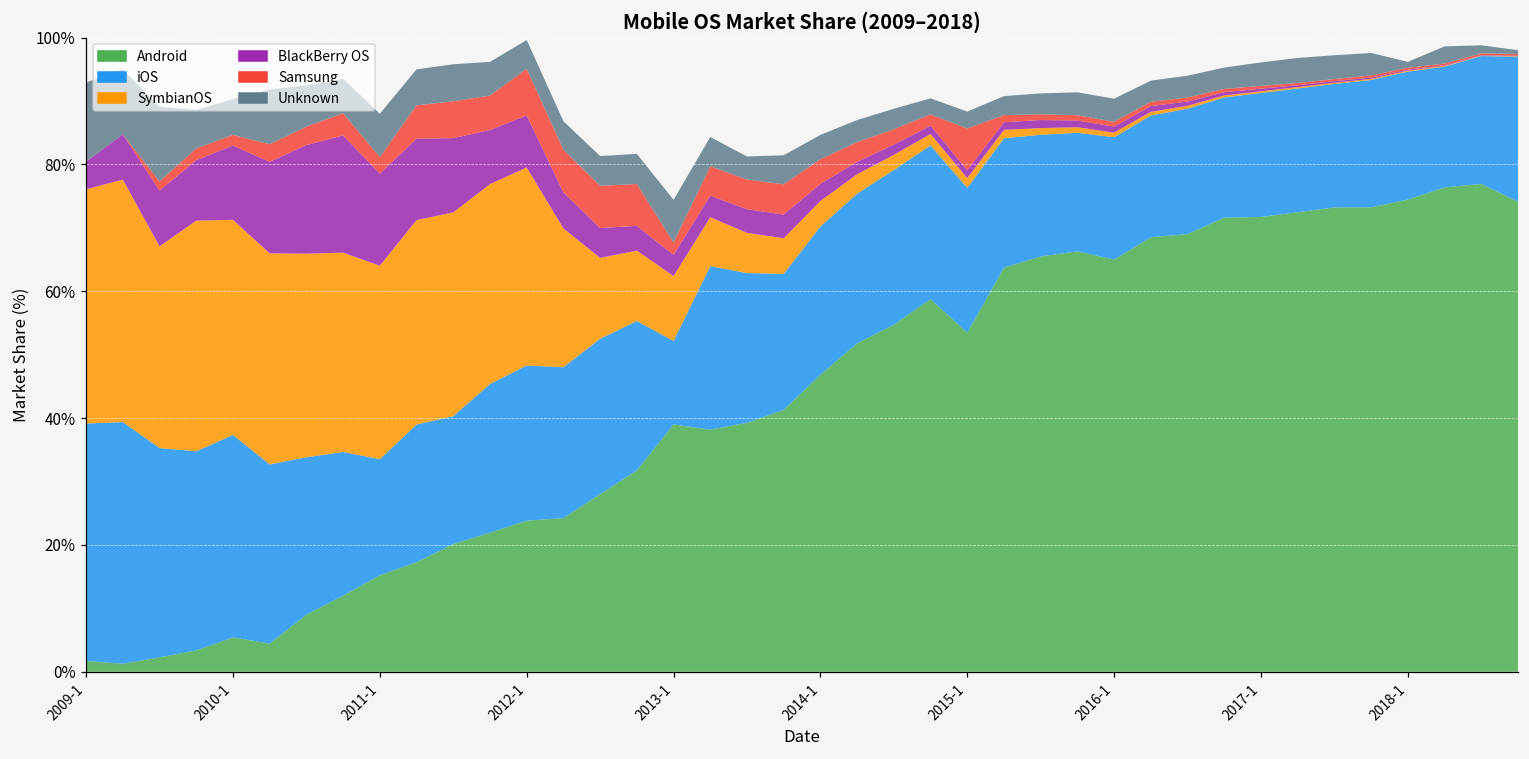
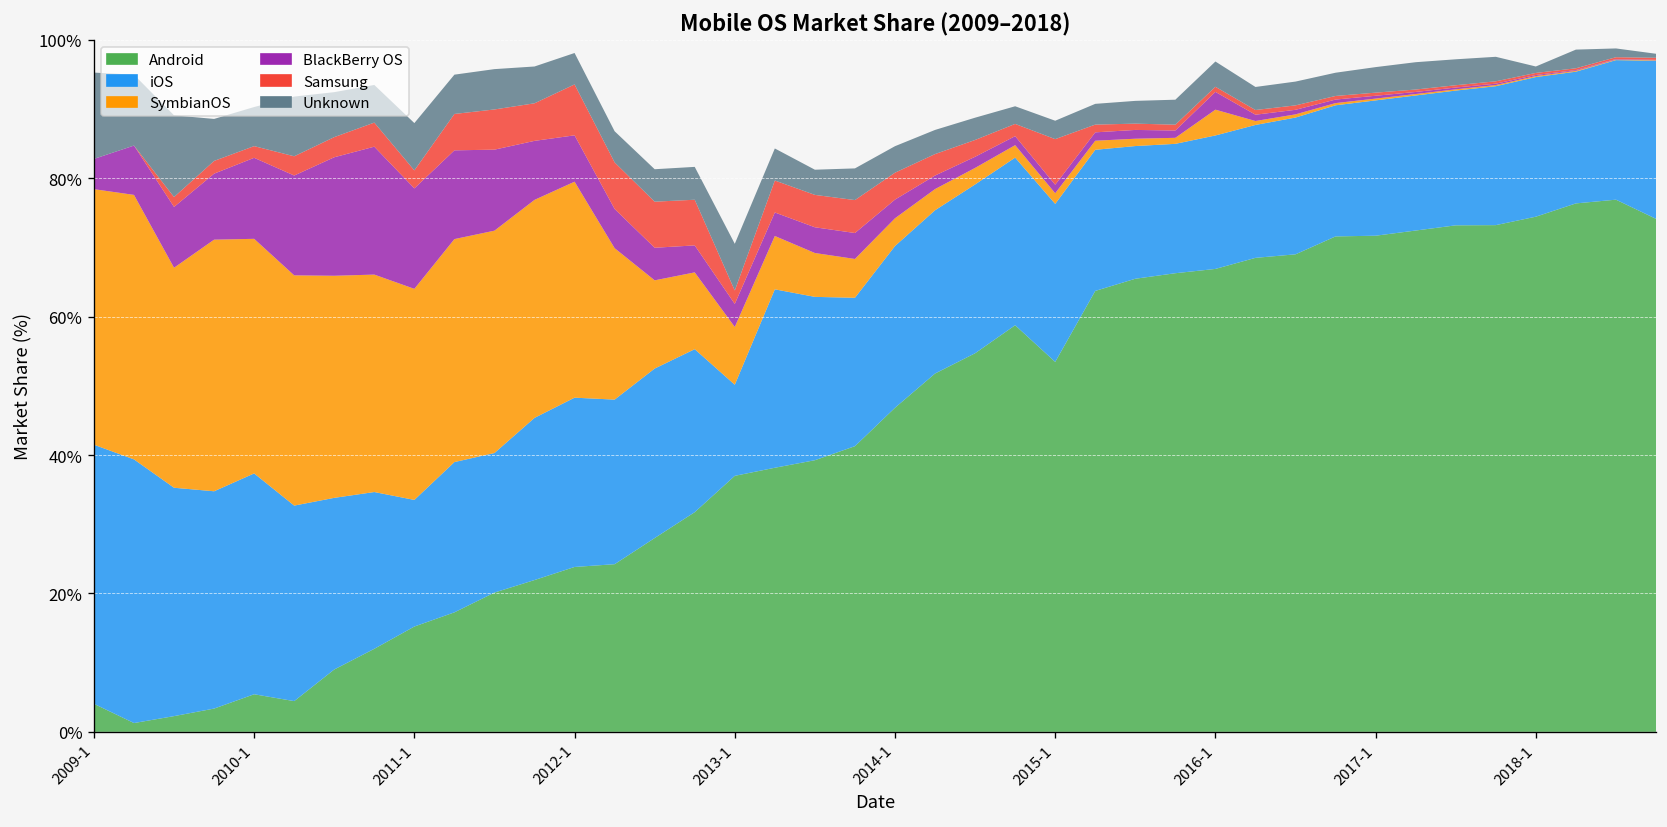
Android, 2009-1: 2% -> 4%
BlackBerry OS, 2012-1: 8% -> 7%
Android, 2013-1: 39% -> 37%
SymbianOS, 2013-1: 10% -> 8%
Android, 2016-1: 65% -> 67%
SymbianOS, 2016-1: 1% -> 4%
BlackBerry OS, 2016-1: 1% -> 3%
